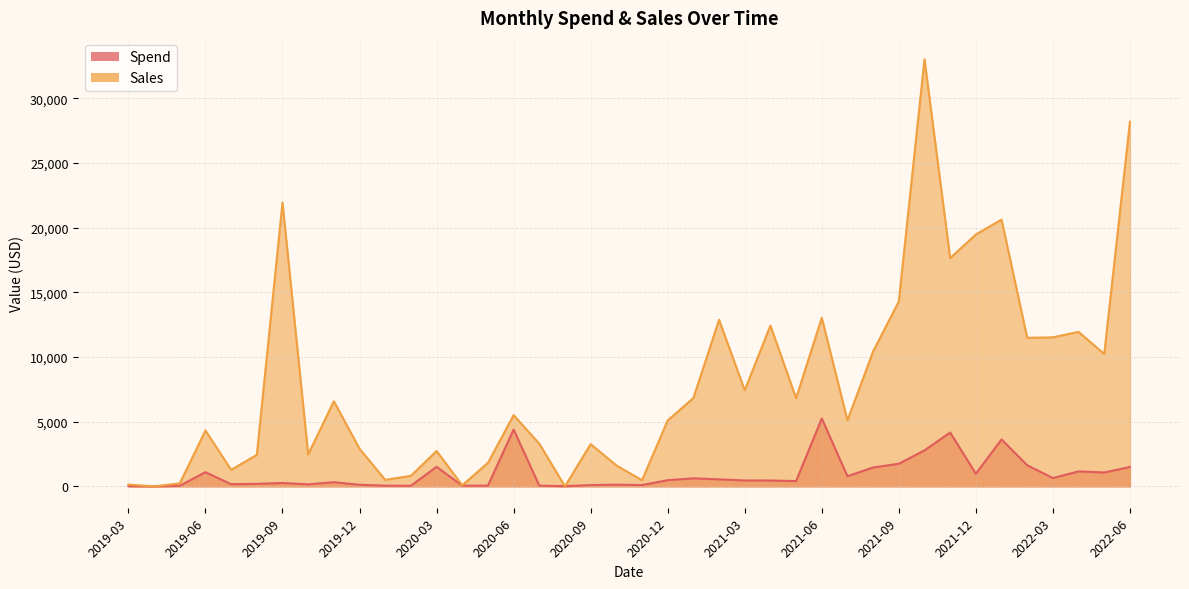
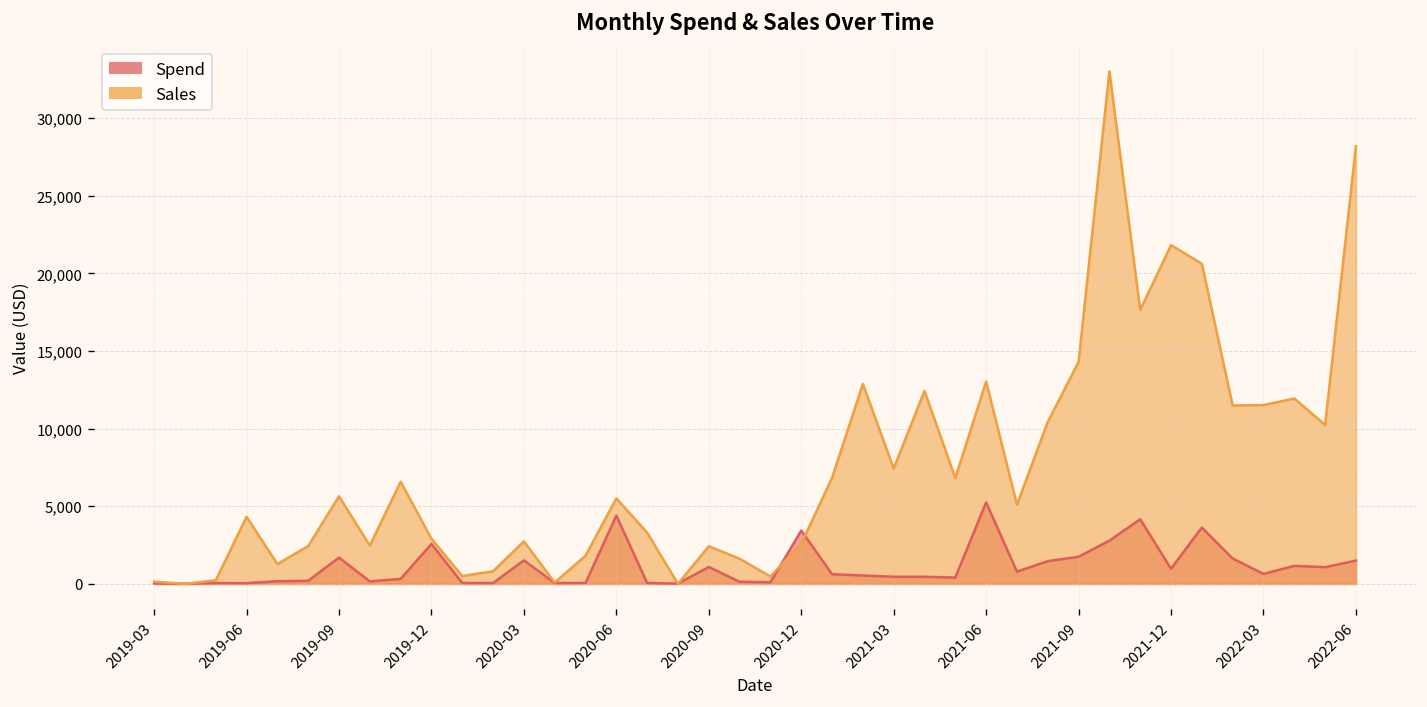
Spend, 2019-06: 1,100 -> 0
Spend, 2019-09: 300 -> 1,700
Sales, 2019-09: 21,900 -> 5,600
Spend, 2019-12: 100 -> 2,600
Spend, 2020-09: 100 -> 1,100
Sales, 2020-09: 3,300 -> 2,400
Spend, 2020-12: 500 -> 3,400
Sales, 2020-12: 5,100 -> 2,600
Sales, 2021-12: 19,500 -> 21,800
